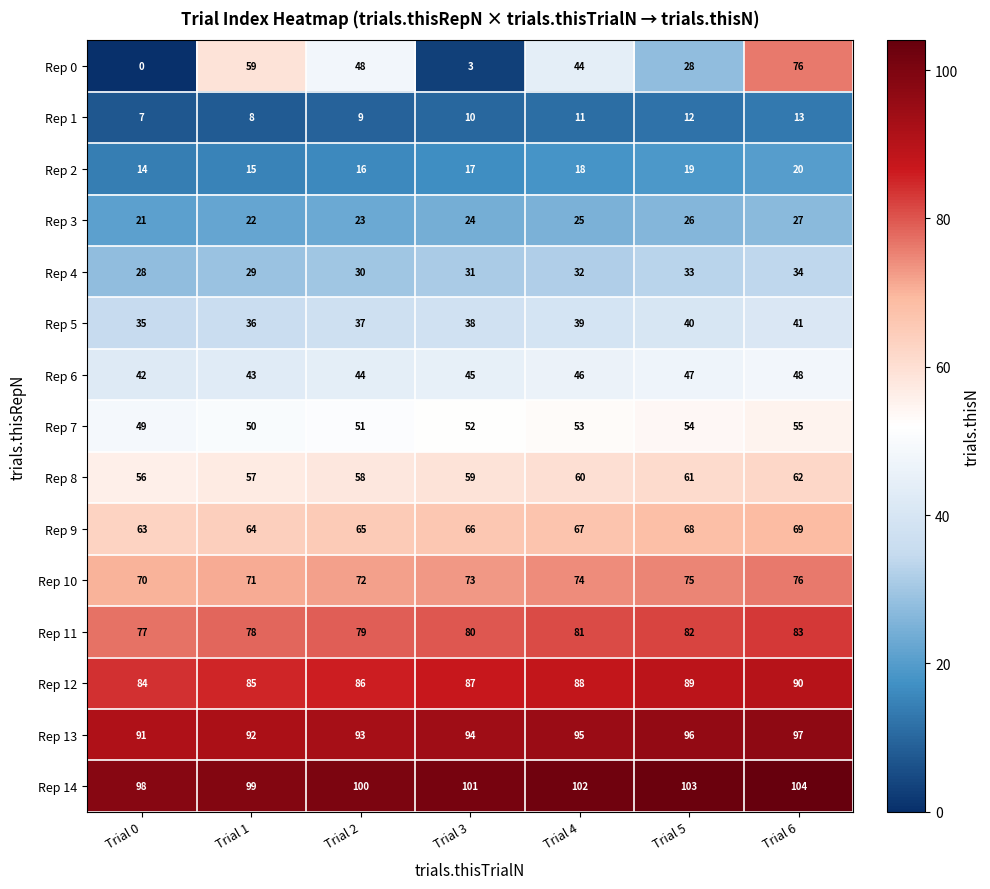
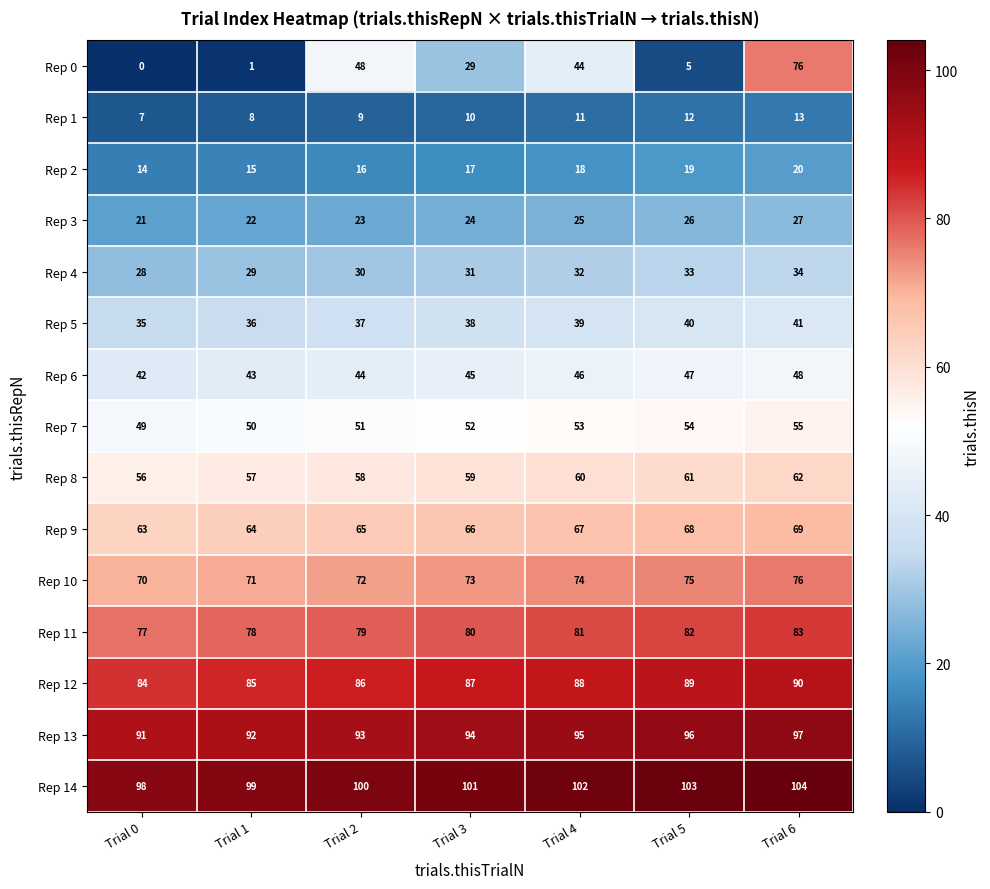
Rep 0, Trial 1: 59 -> 1
Rep 0, Trial 3: 3 -> 29
Rep 0, Trial 5: 28 -> 5
